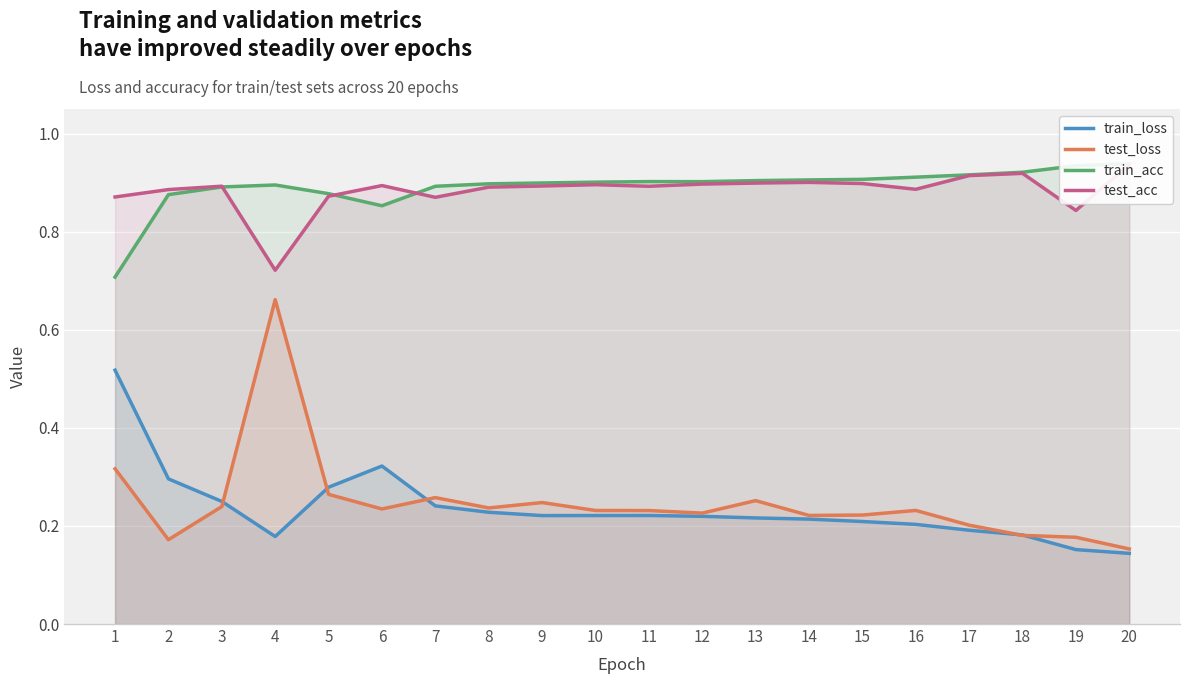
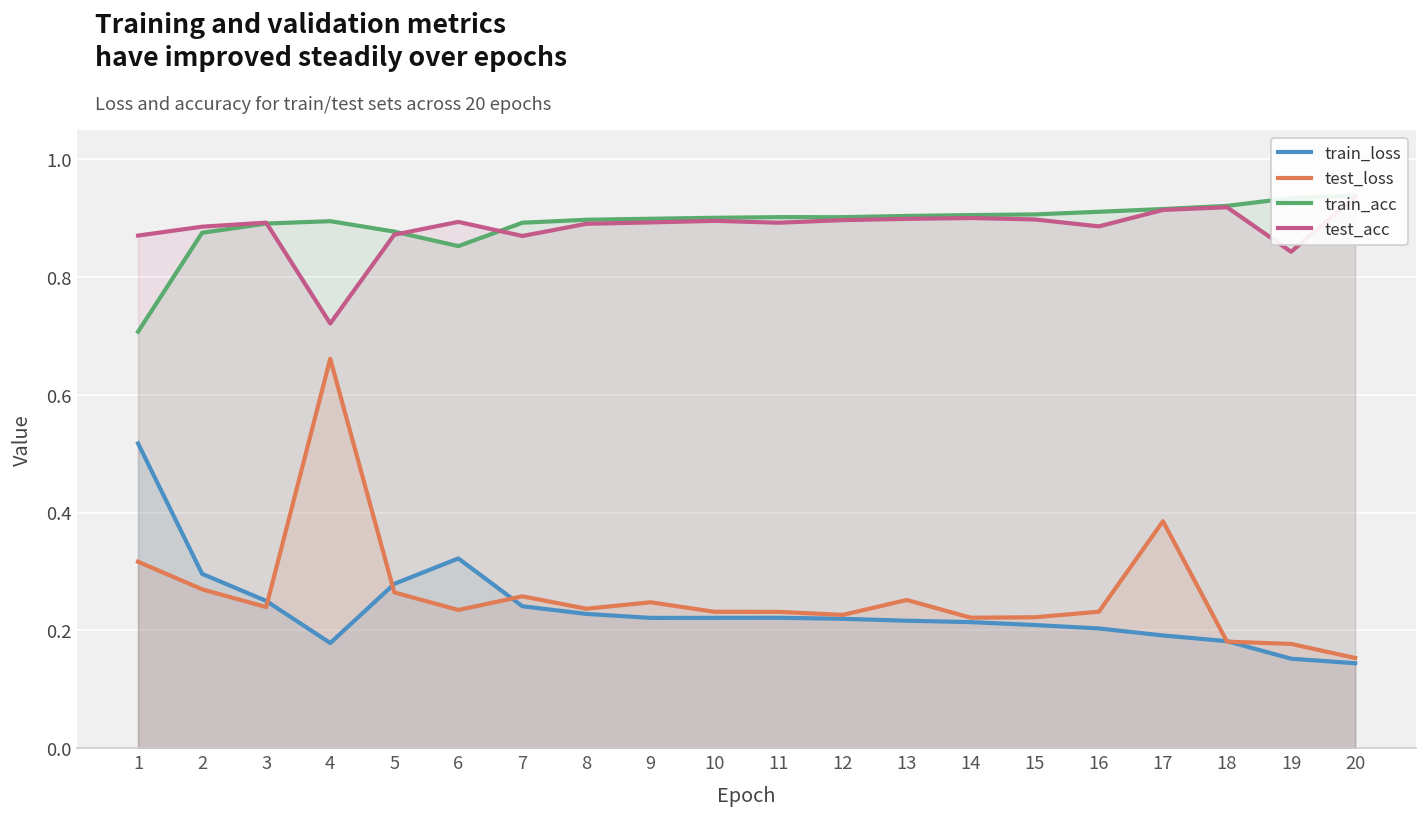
test_loss, 2: 0.17 -> 0.27
test_loss, 17: 0.20 -> 0.39
